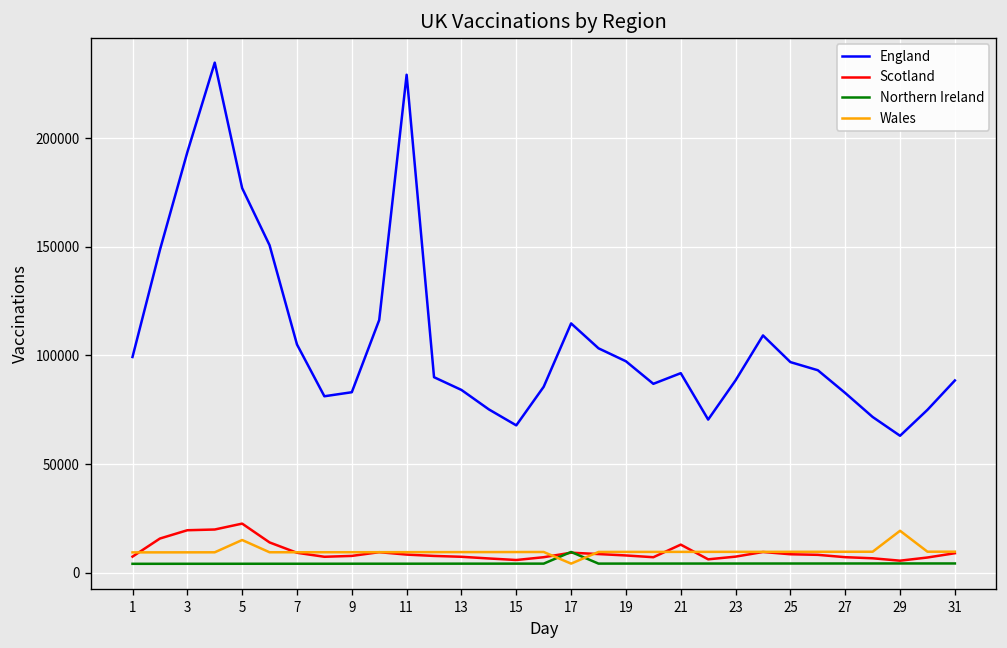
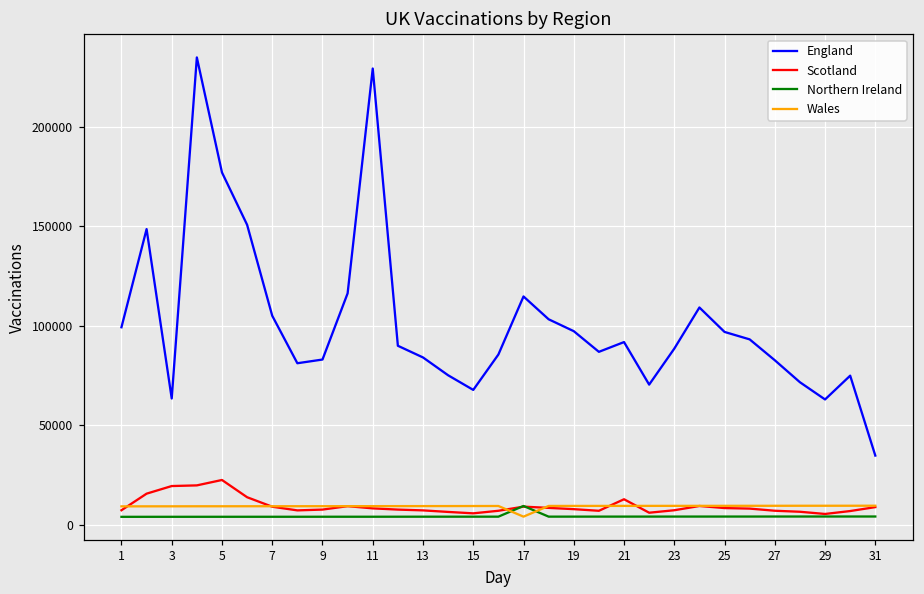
England, 3: 194000 -> 64000
Wales, 5: 15000 -> 9000
Wales, 29: 19000 -> 10000
England, 31: 89000 -> 35000
